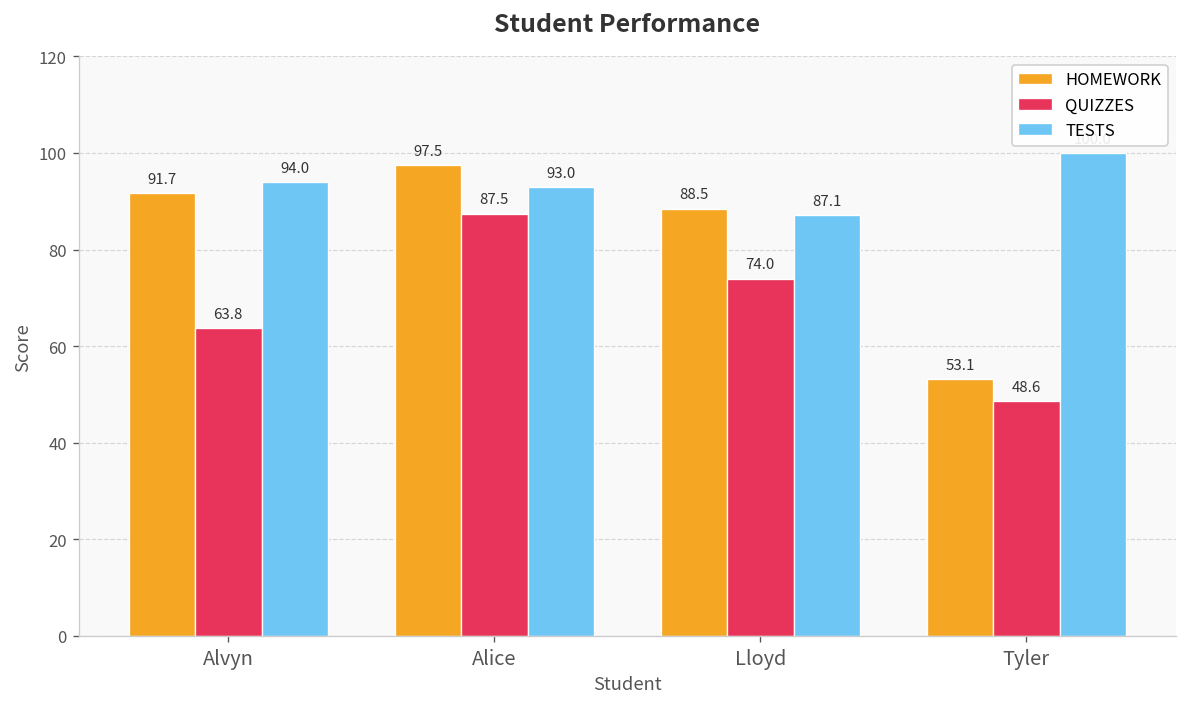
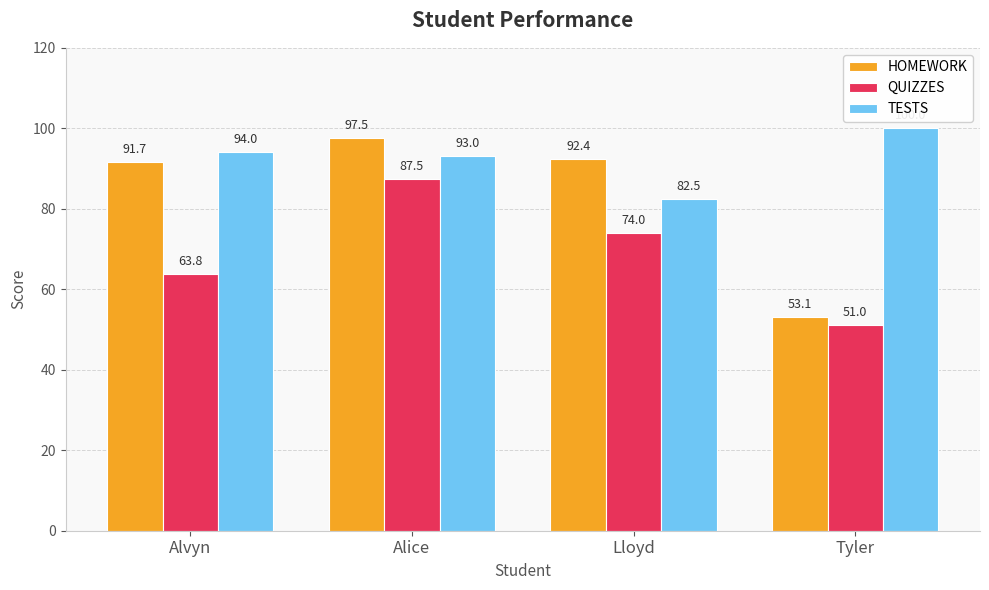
HOMEWORK, Lloyd: 88.5 -> 92.4
TESTS, Lloyd: 87.1 -> 82.5
QUIZZES, Tyler: 48.6 -> 51.0
